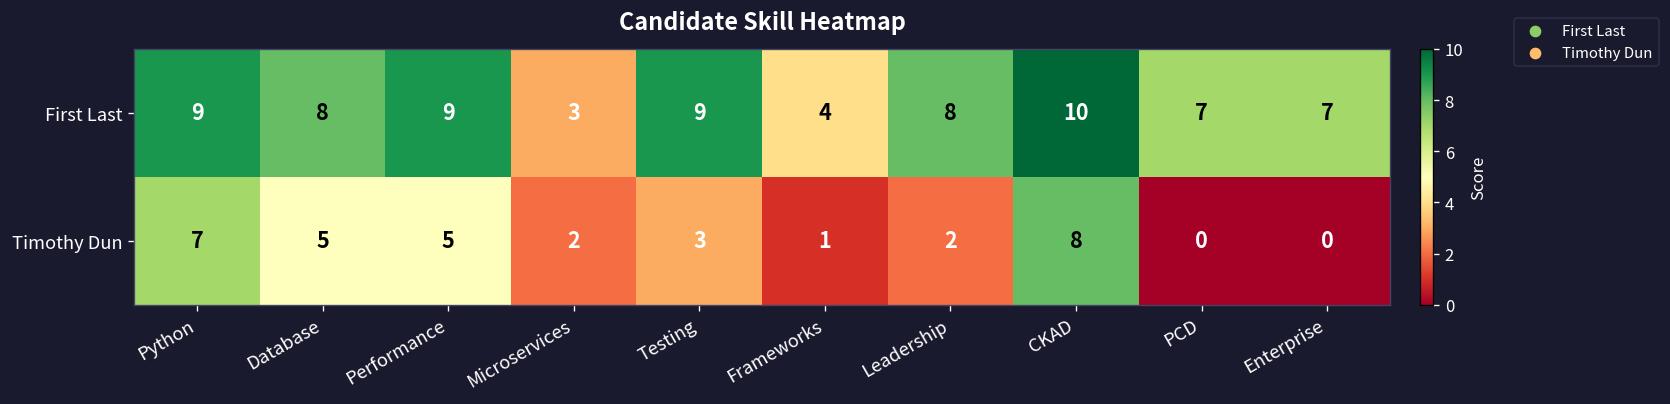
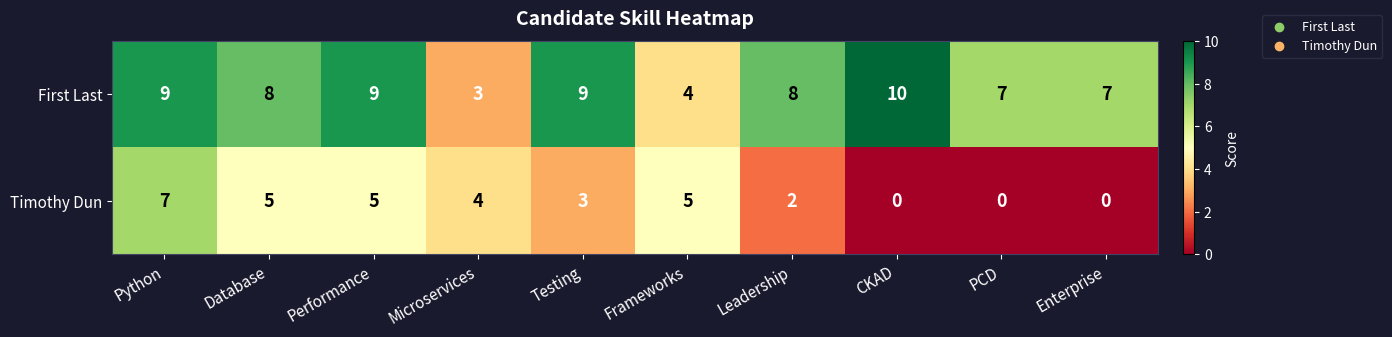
Timothy Dun, Microservices: 2 -> 4
Timothy Dun, Frameworks: 1 -> 5
Timothy Dun, CKAD: 8 -> 0
